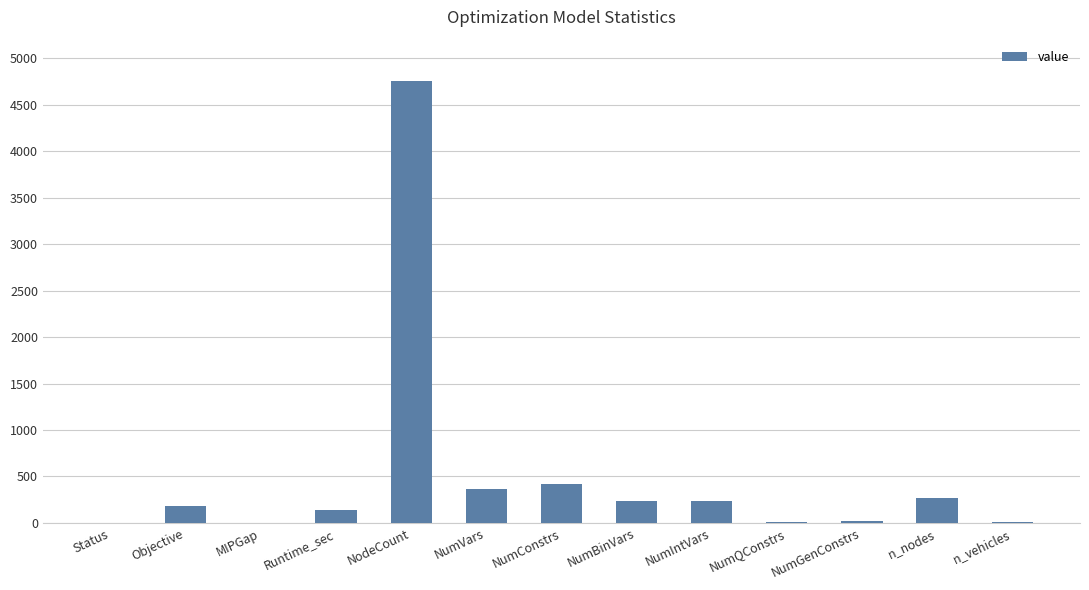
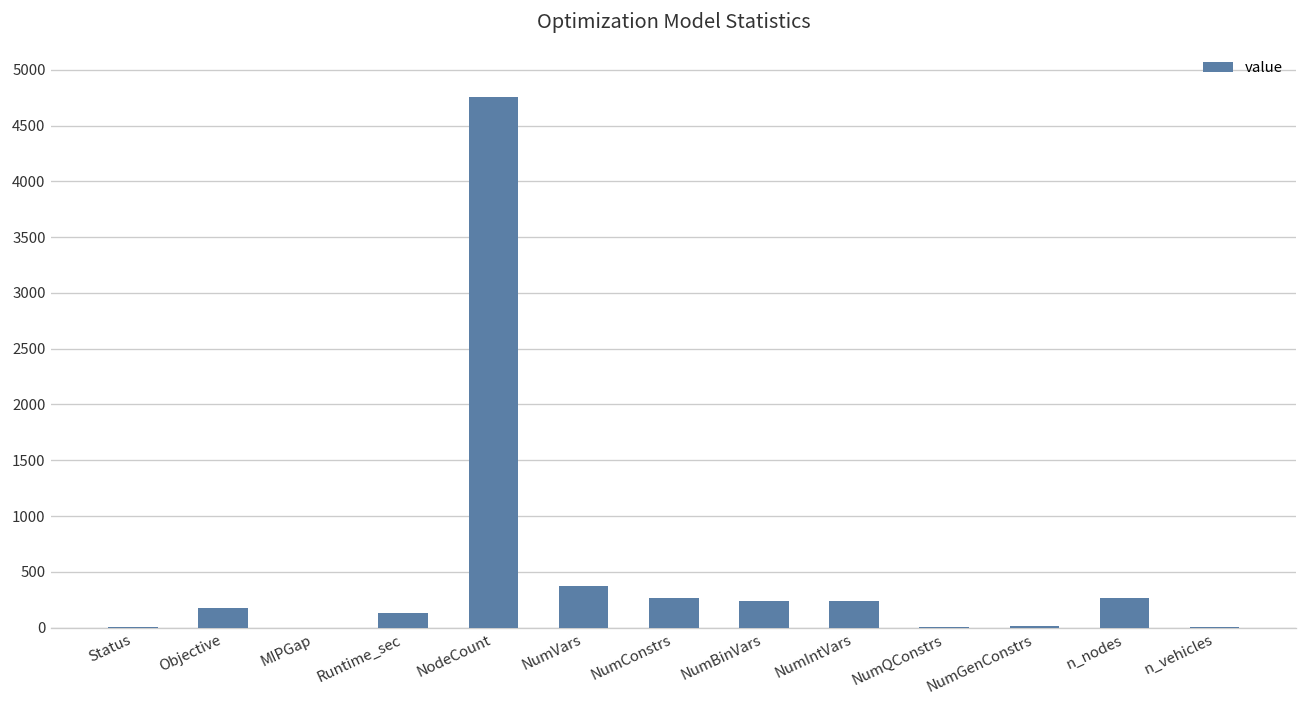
NumConstrs: 400 -> 300
